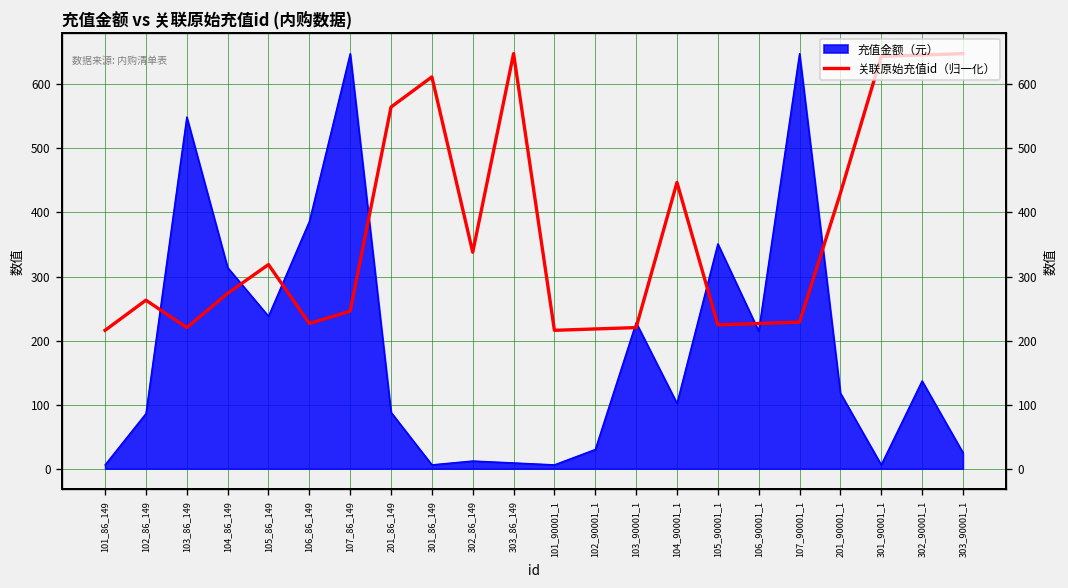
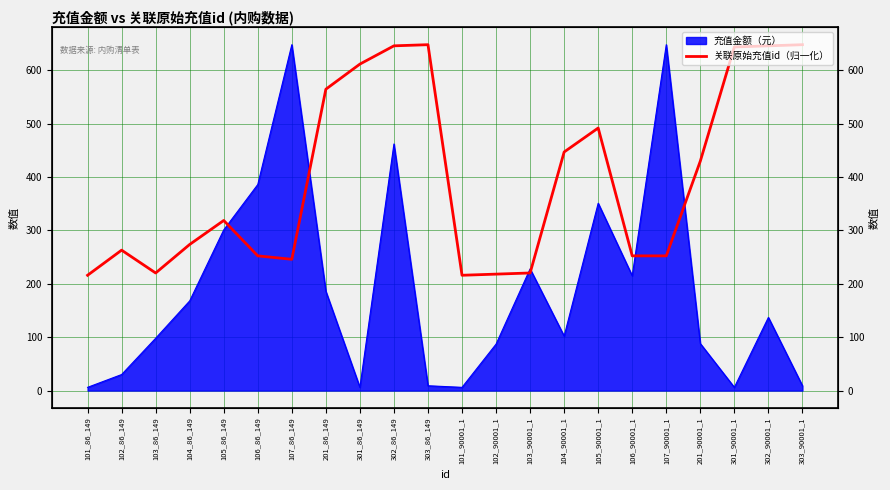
充值金额（元）, 102_86_149: 90 -> 30
充值金额（元）, 103_86_149: 550 -> 100
充值金额（元）, 104_86_149: 310 -> 170
充值金额（元）, 105_86_149: 240 -> 300
关联原始充值id（归一化）, 106_86_149: 230 -> 250
充值金额（元）, 201_86_149: 90 -> 190
充值金额（元）, 302_86_149: 10 -> 460
关联原始充值id（归一化）, 302_86_149: 340 -> 650
充值金额（元）, 102_90001_1: 30 -> 90
关联原始充值id（归一化）, 105_90001_1: 220 -> 490
关联原始充值id（归一化）, 106_90001_1: 230 -> 250
关联原始充值id（归一化）, 107_90001_1: 230 -> 250
充值金额（元）, 201_90001_1: 120 -> 90
充值金额（元）, 303_90001_1: 30 -> 10
